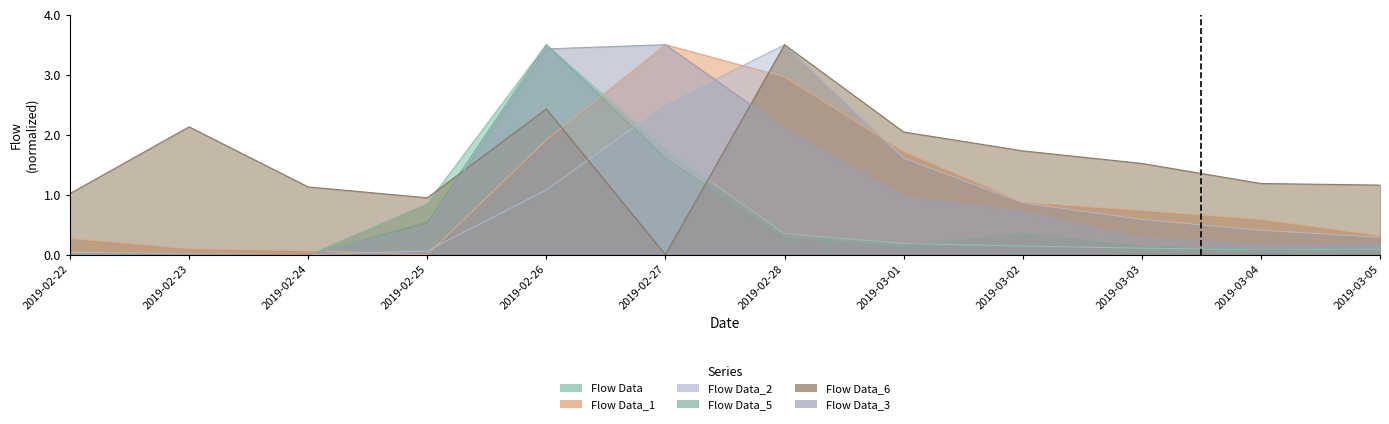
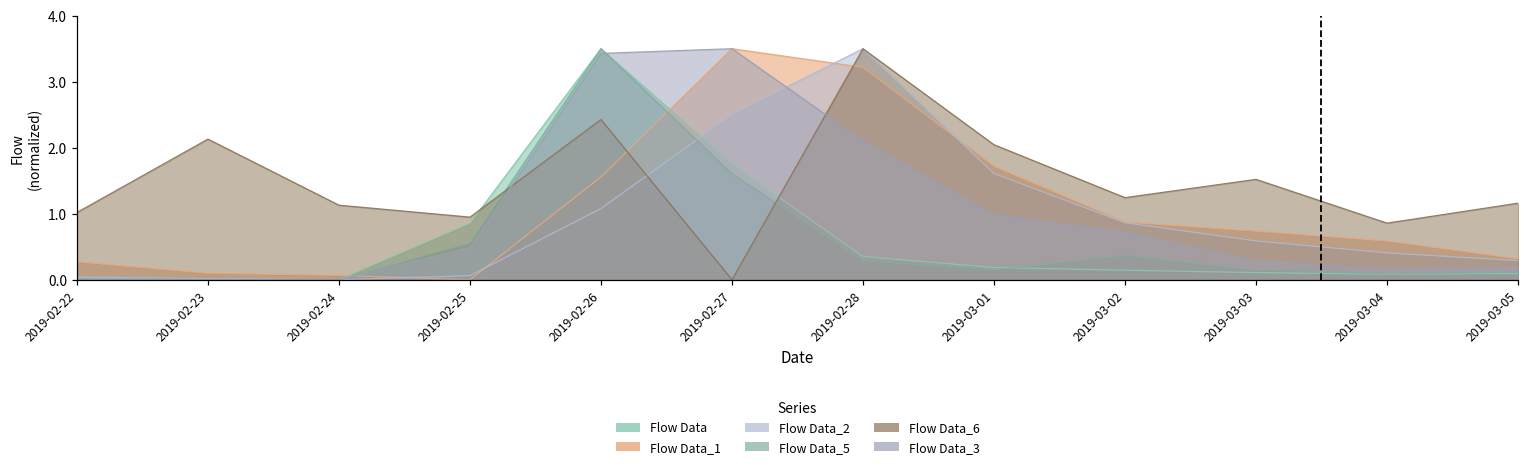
Flow Data_1, 2019-02-26: 1.9 -> 1.6
Flow Data_1, 2019-02-28: 3.0 -> 3.2
Flow Data_6, 2019-03-02: 1.7 -> 1.2
Flow Data_6, 2019-03-04: 1.2 -> 0.9
